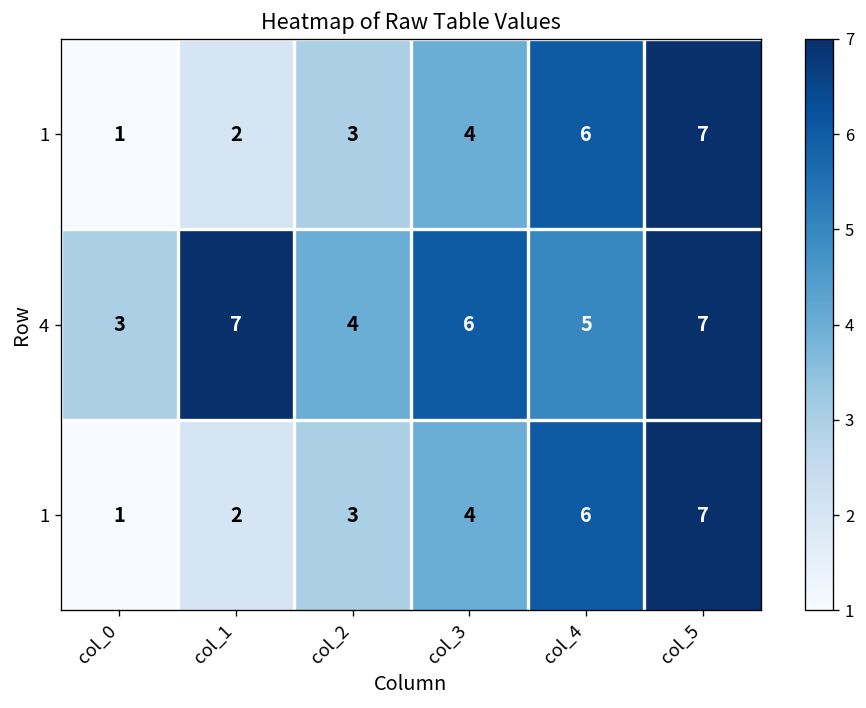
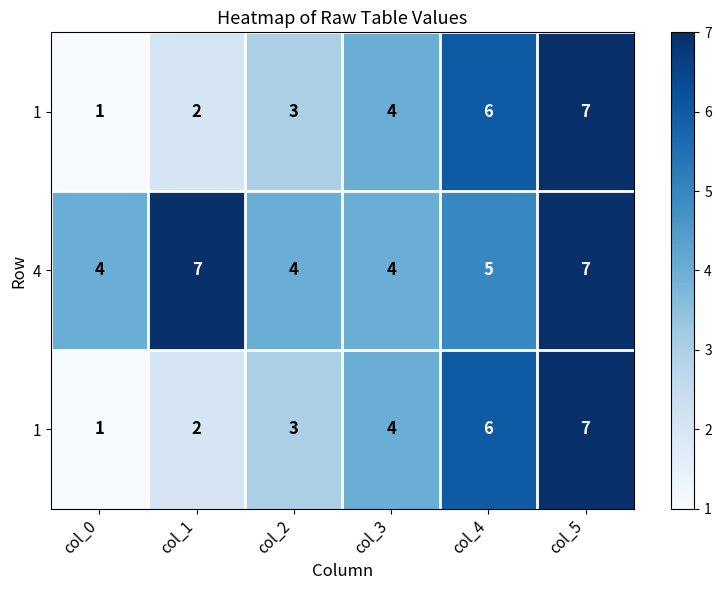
4, col_0: 3 -> 4
4, col_3: 6 -> 4
